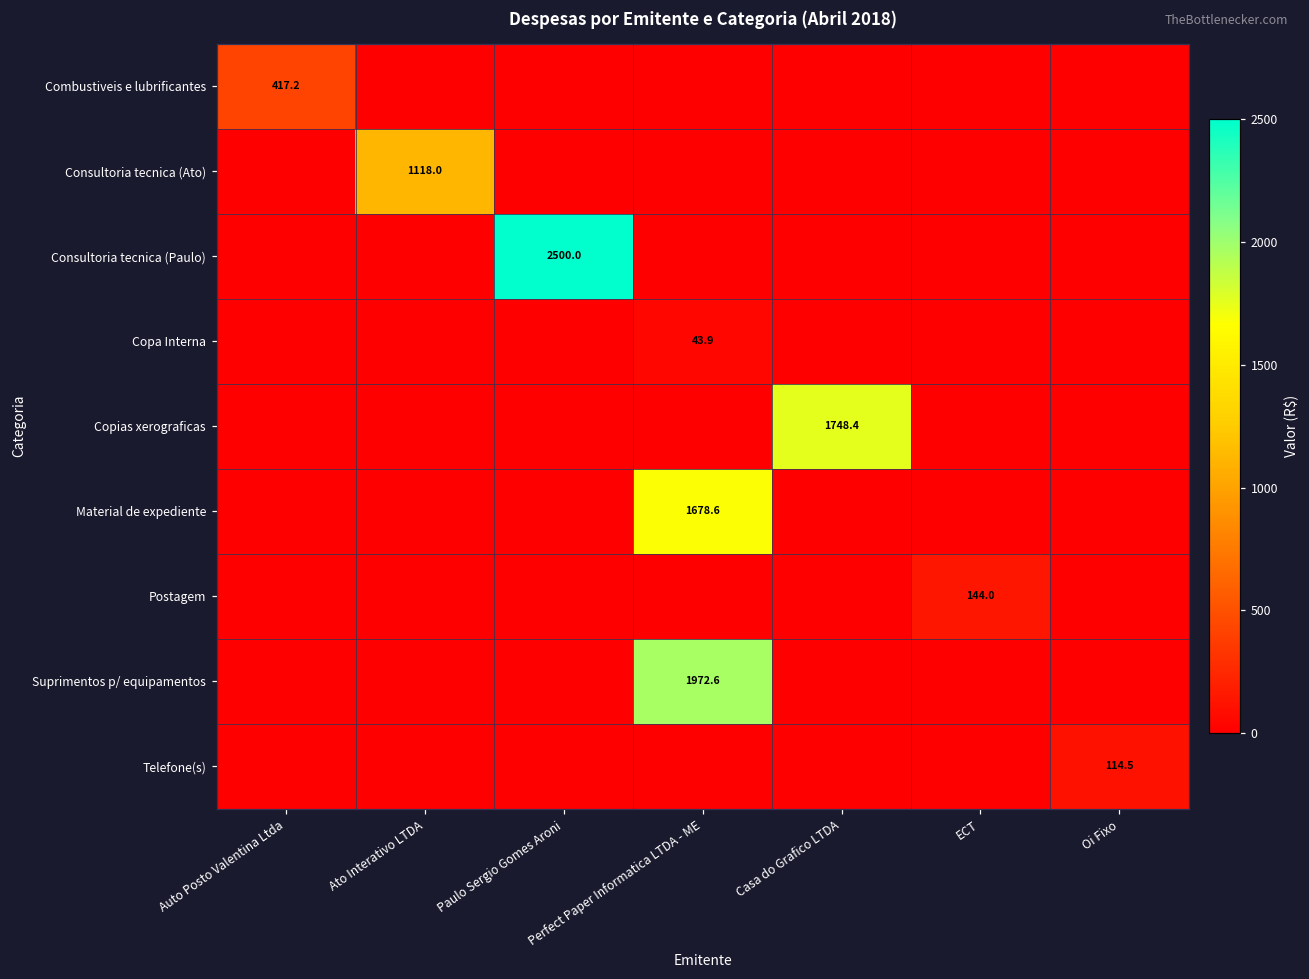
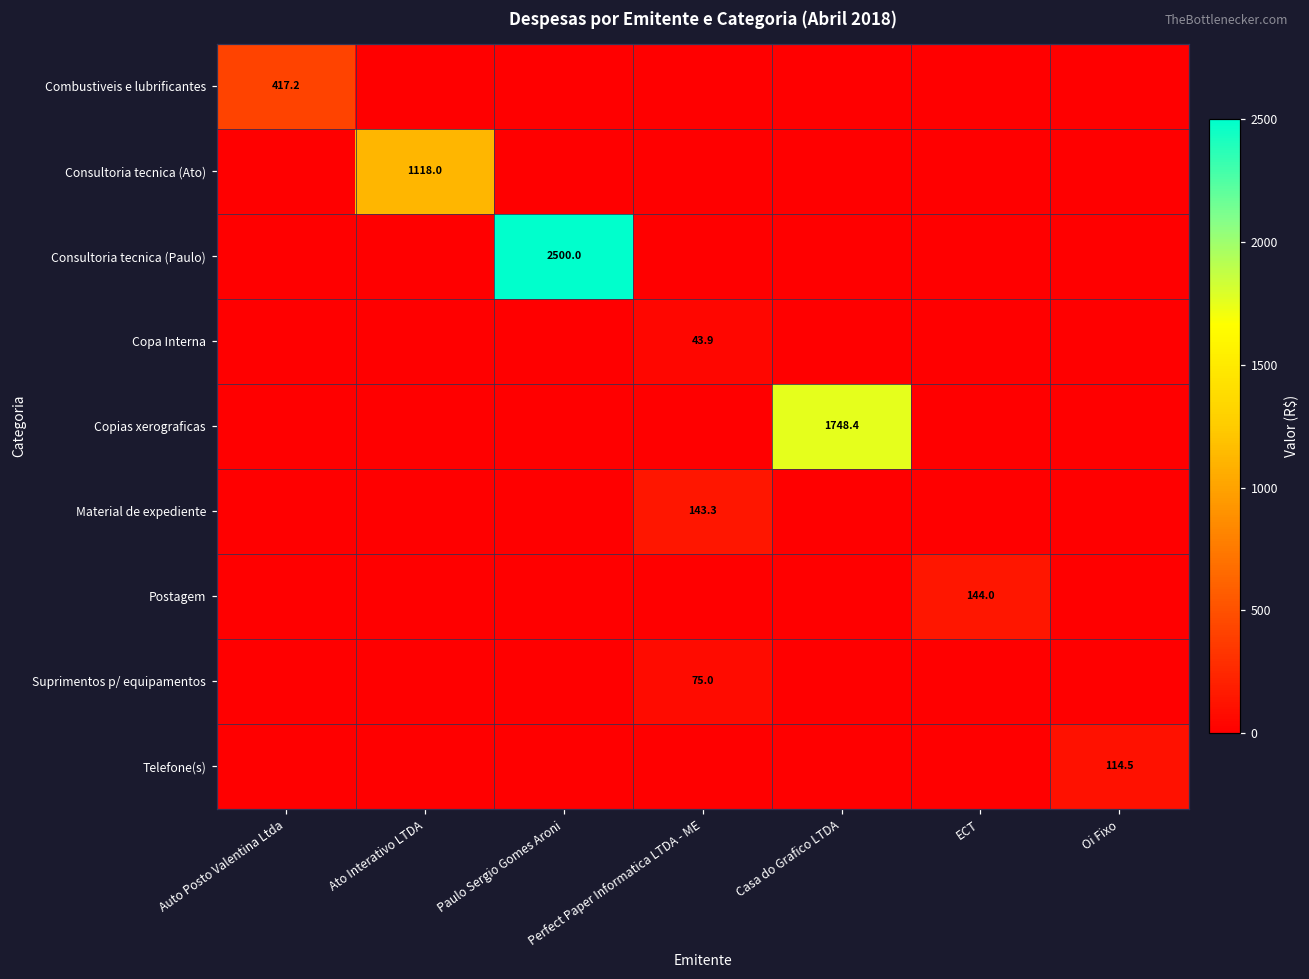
Material de expediente, Perfect Paper Informatica LTDA - ME: 1678.6 -> 143.3
Suprimentos p/ equipamentos, Perfect Paper Informatica LTDA - ME: 1972.6 -> 75.0
